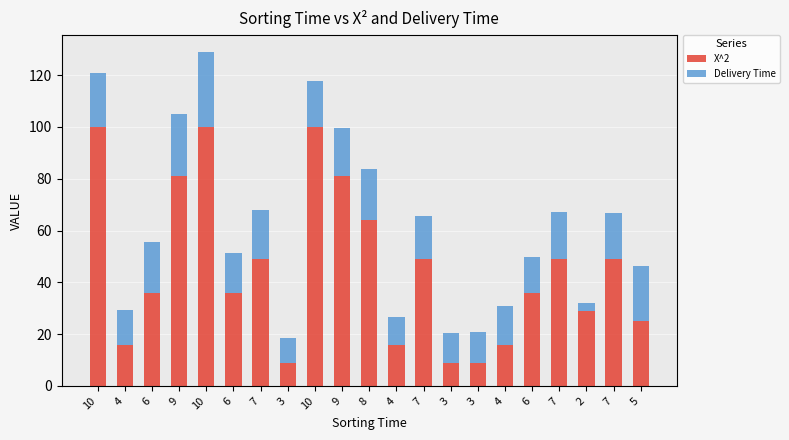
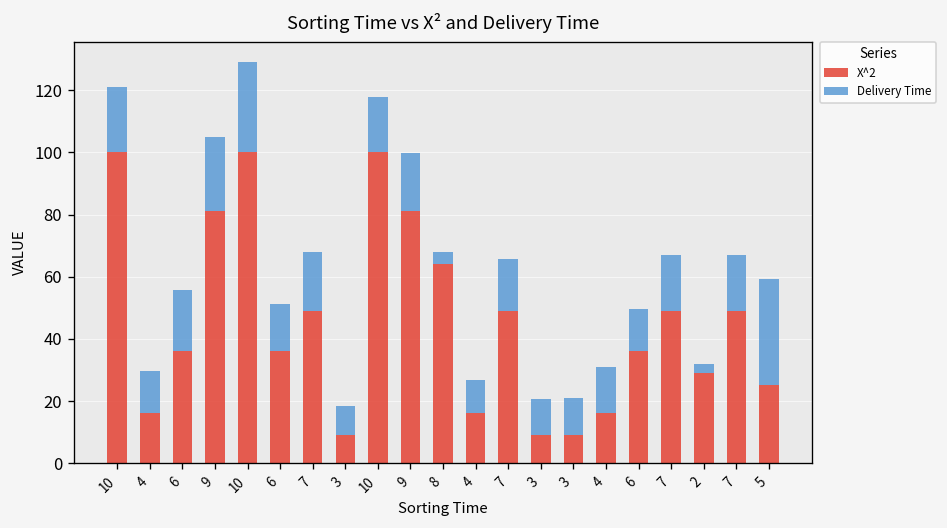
Delivery Time, 8: 20 -> 4
Delivery Time, 5: 22 -> 34
